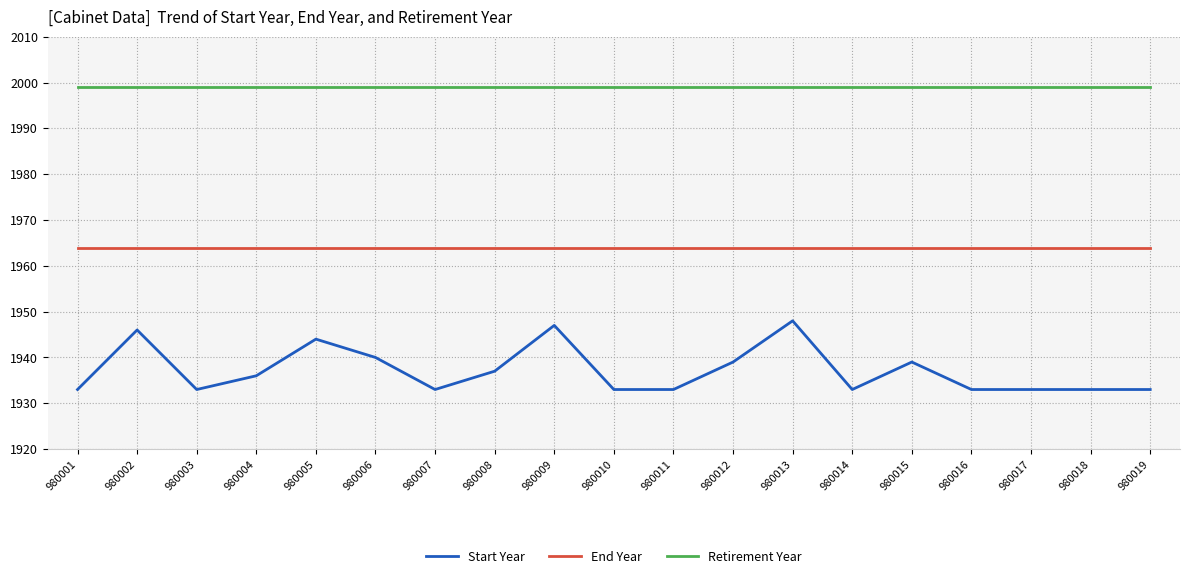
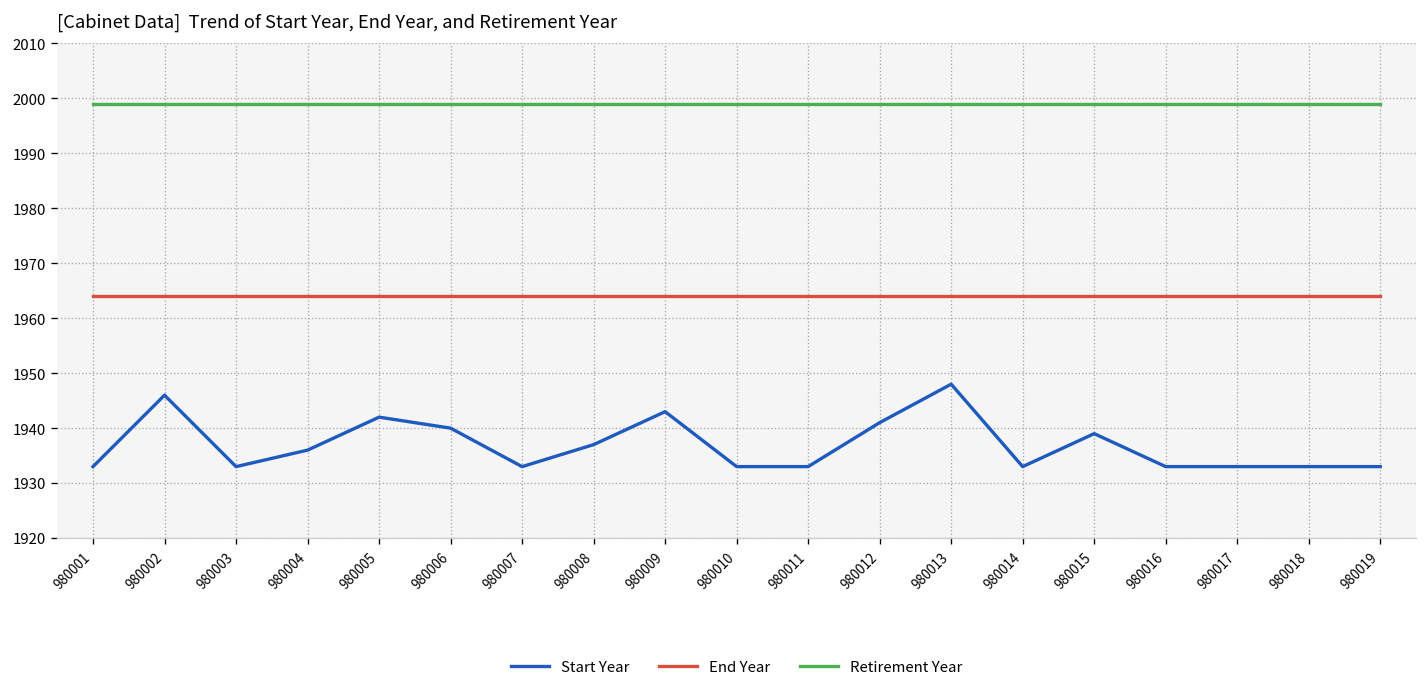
Start Year, 980005: 1944 -> 1942
Start Year, 980009: 1947 -> 1943
Start Year, 980012: 1939 -> 1941
